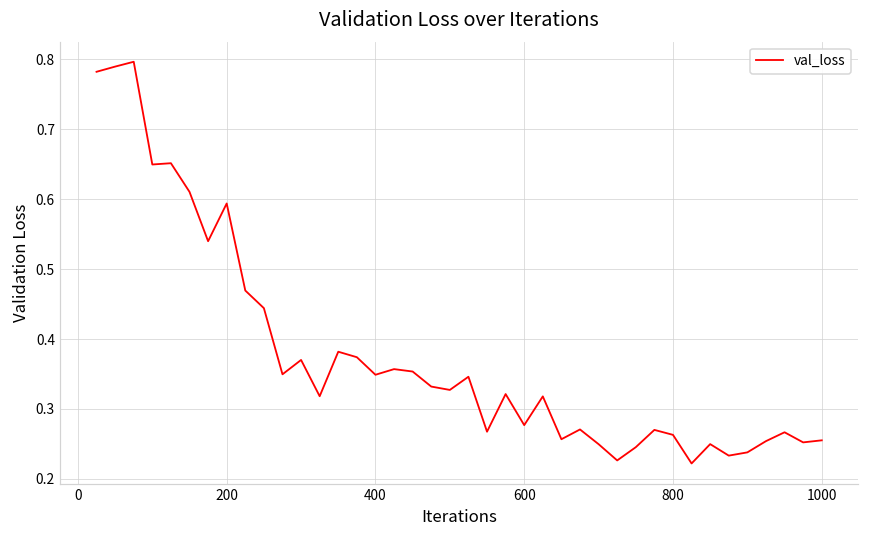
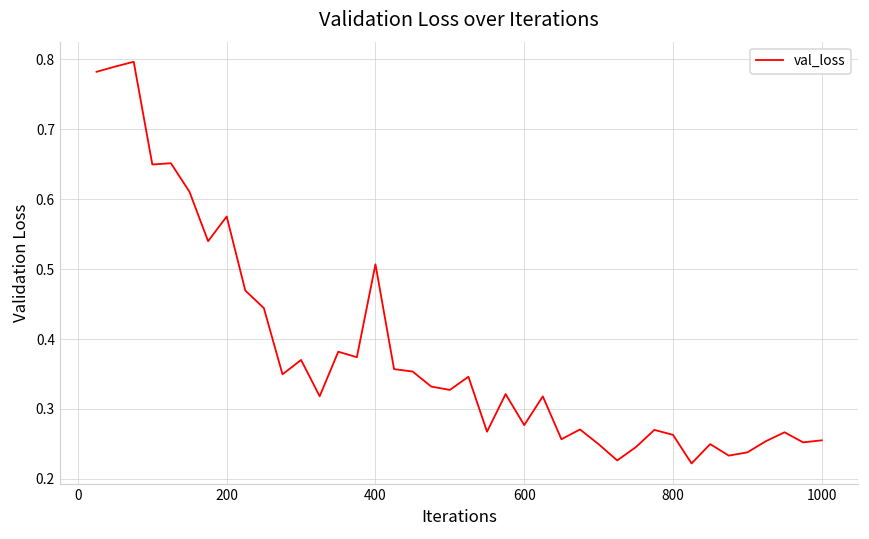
200: 0.59 -> 0.58
400: 0.35 -> 0.51
